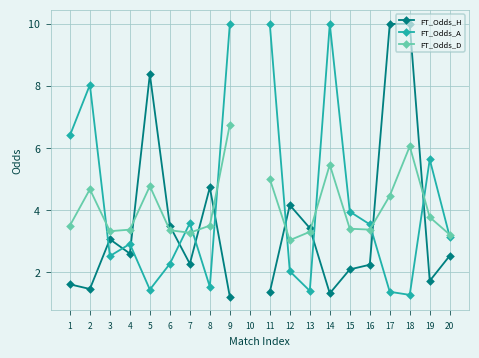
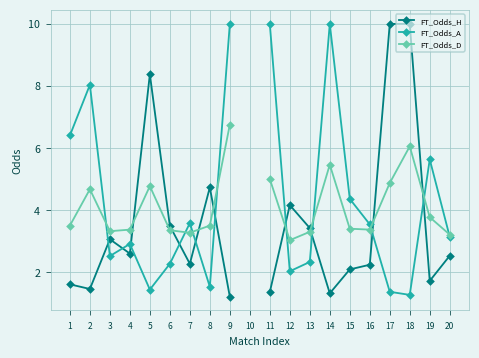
FT_Odds_A, 13: 1.4 -> 2.3
FT_Odds_A, 15: 4.0 -> 4.4
FT_Odds_D, 17: 4.5 -> 4.9
